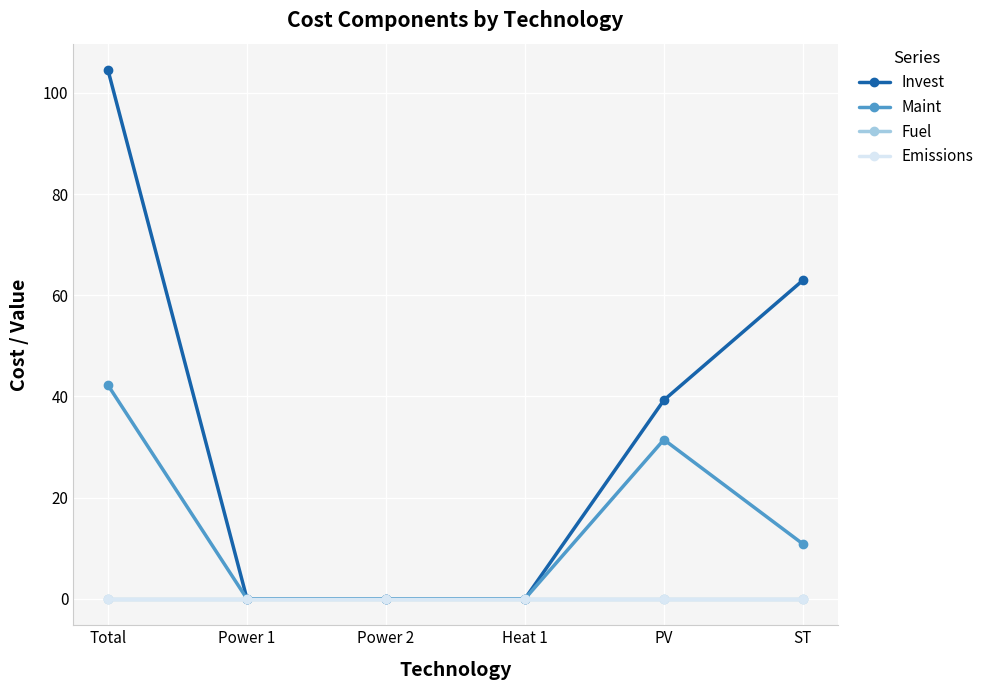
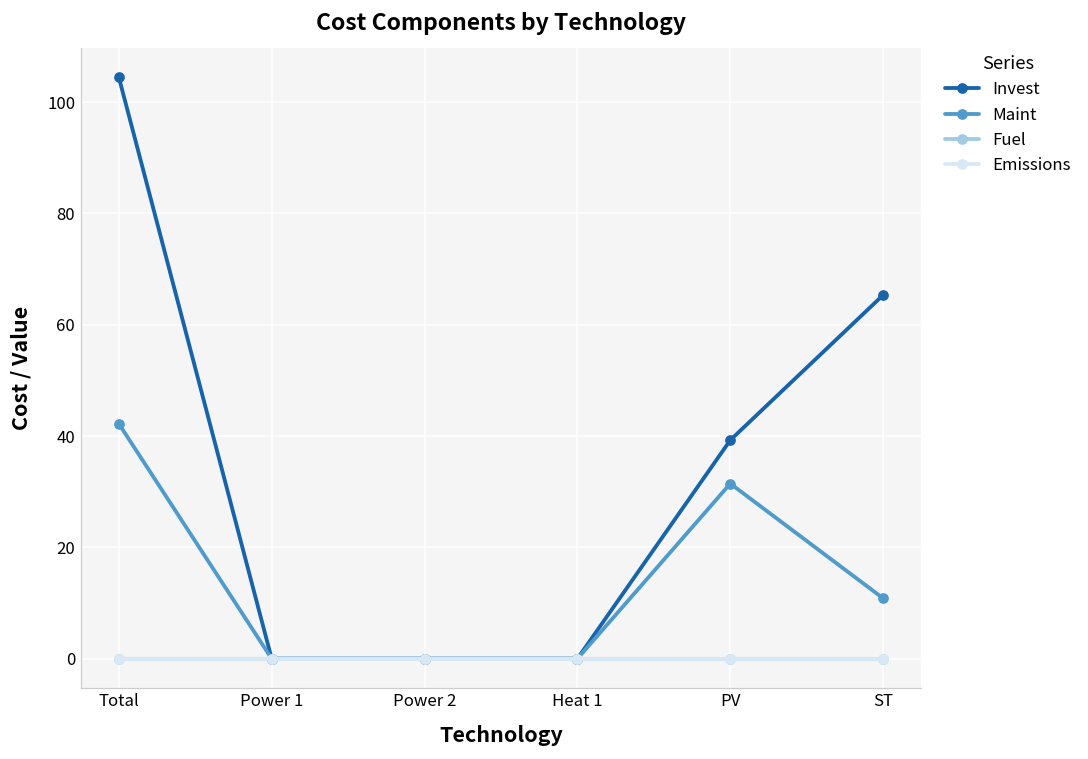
Invest, ST: 63 -> 65
